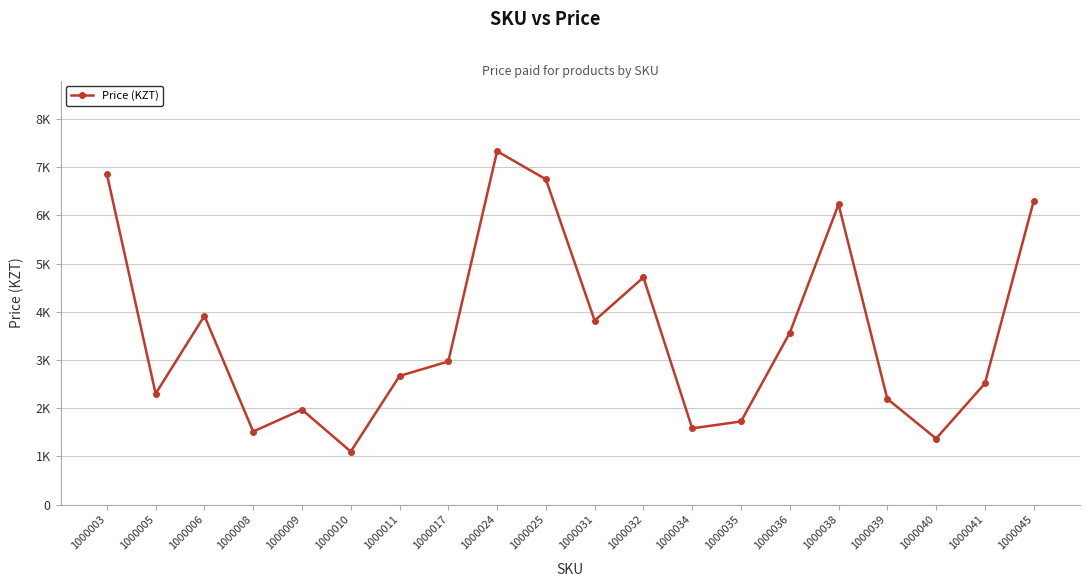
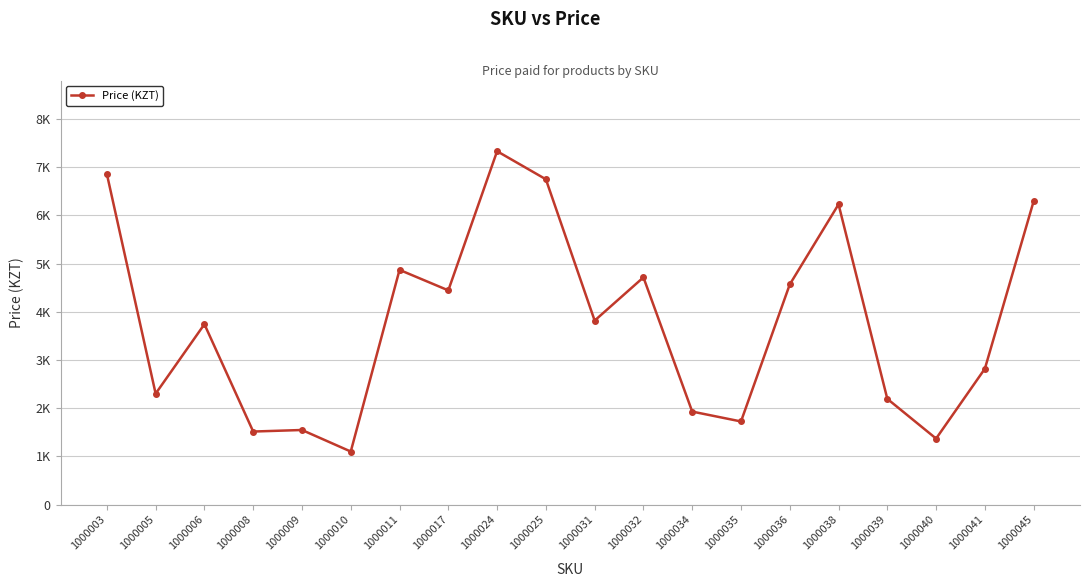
1000006: 3900 -> 3700
1000009: 2000 -> 1500
1000011: 2700 -> 4900
1000017: 3000 -> 4400
1000034: 1600 -> 1900
1000036: 3600 -> 4600
1000041: 2500 -> 2800
